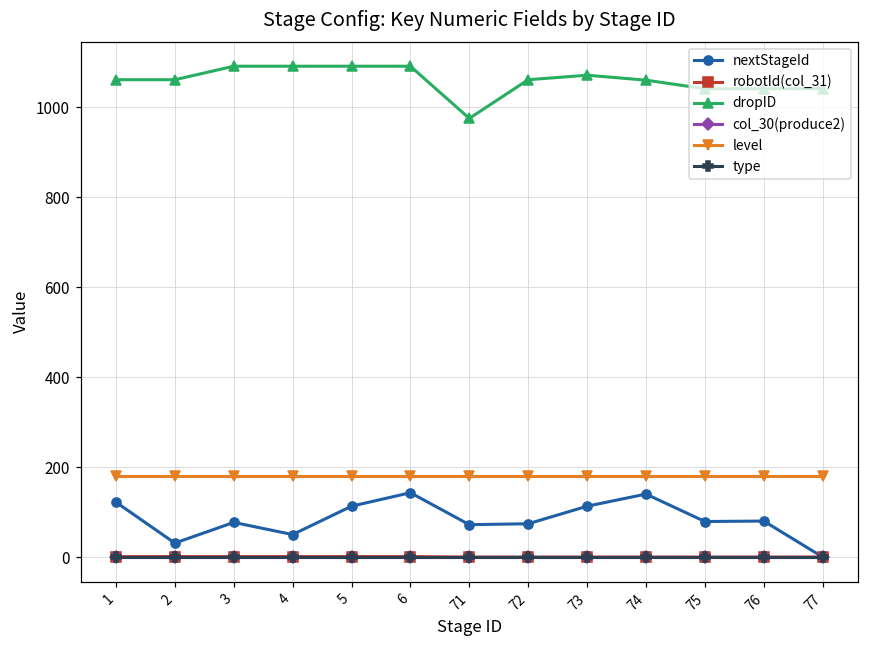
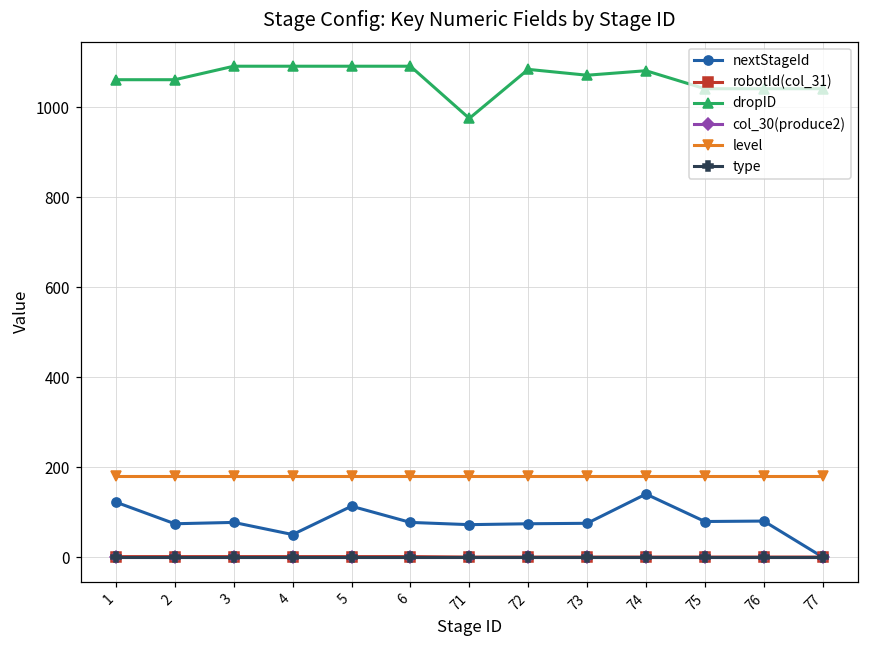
nextStageId, 2: 30 -> 70
nextStageId, 6: 140 -> 80
dropID, 72: 1060 -> 1080
nextStageId, 73: 110 -> 80
dropID, 74: 1060 -> 1080
